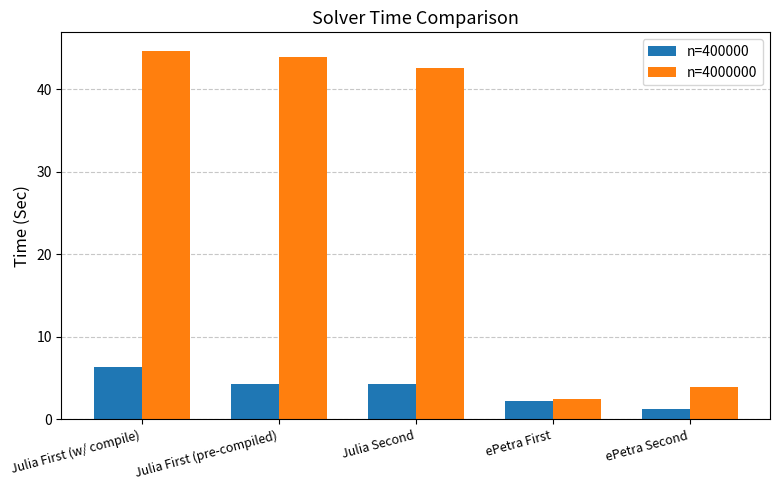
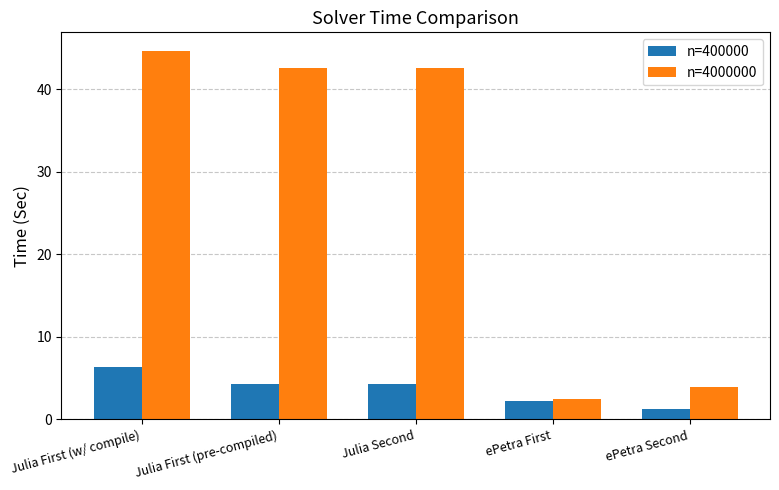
n=4000000, Julia First (pre-compiled): 44 -> 43
